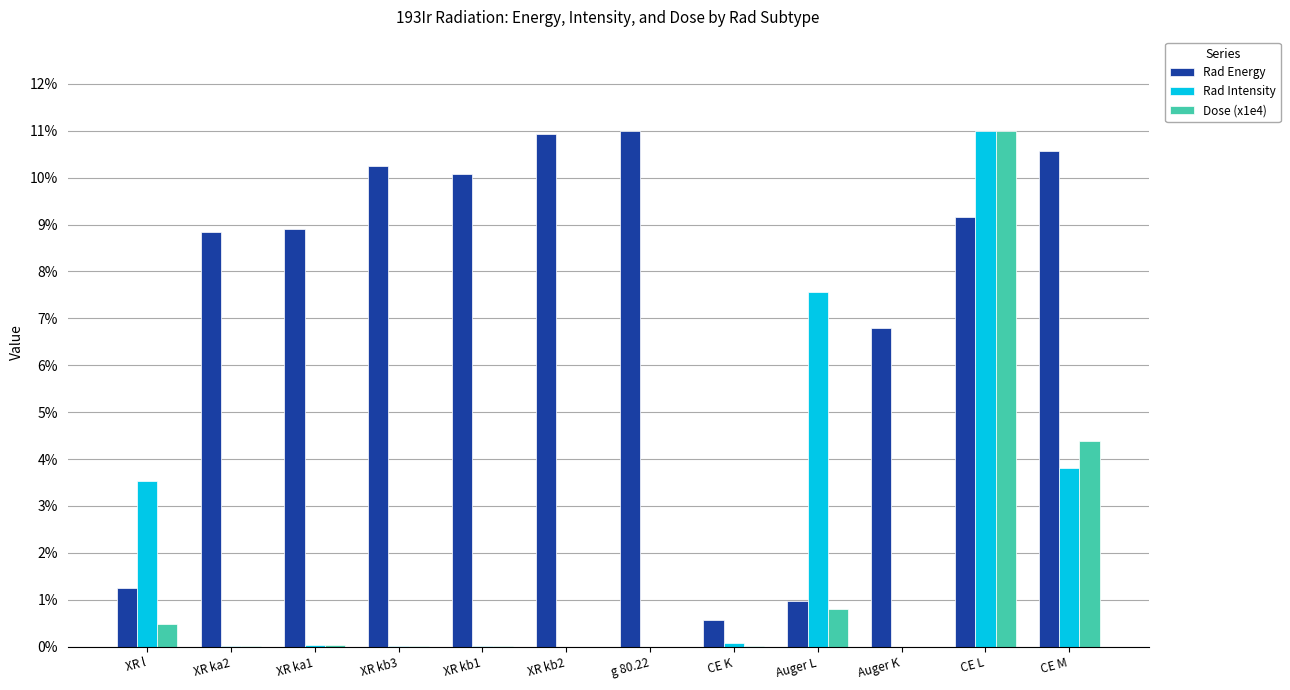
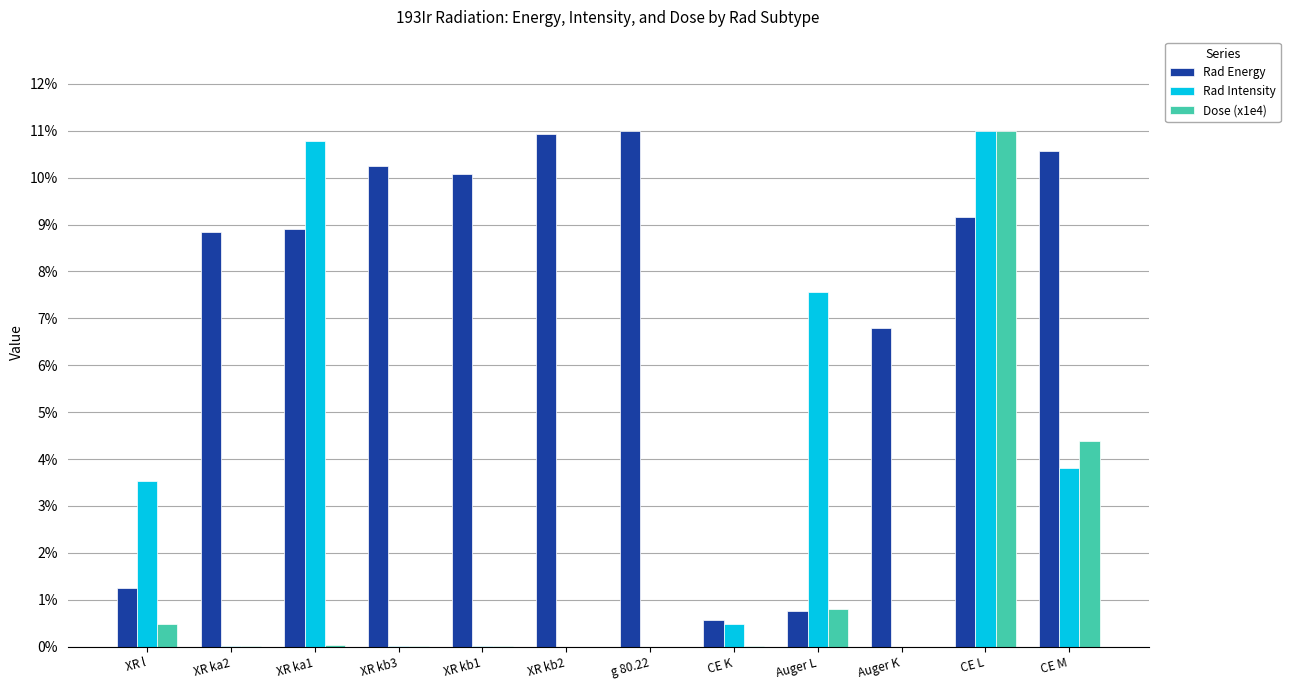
Rad Intensity, XR ka1: 0.0% -> 10.8%
Rad Intensity, CE K: 0.1% -> 0.5%
Rad Energy, Auger L: 1.0% -> 0.8%
